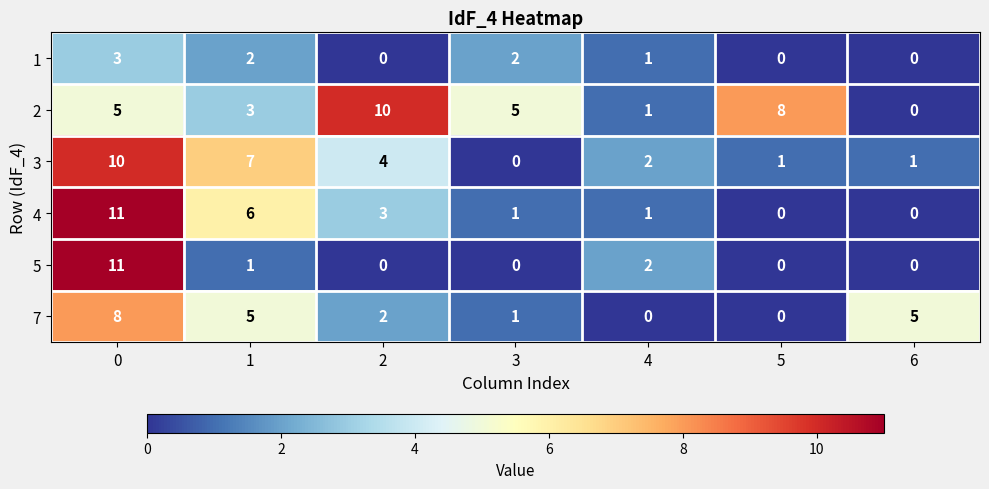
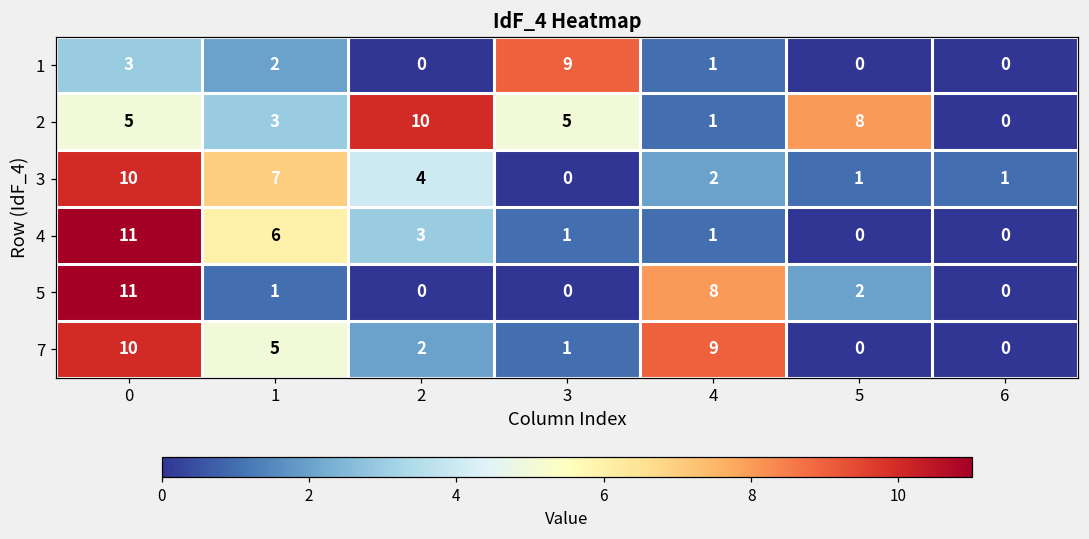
1, 3: 2 -> 9
5, 4: 2 -> 8
5, 5: 0 -> 2
7, 0: 8 -> 10
7, 4: 0 -> 9
7, 6: 5 -> 0
